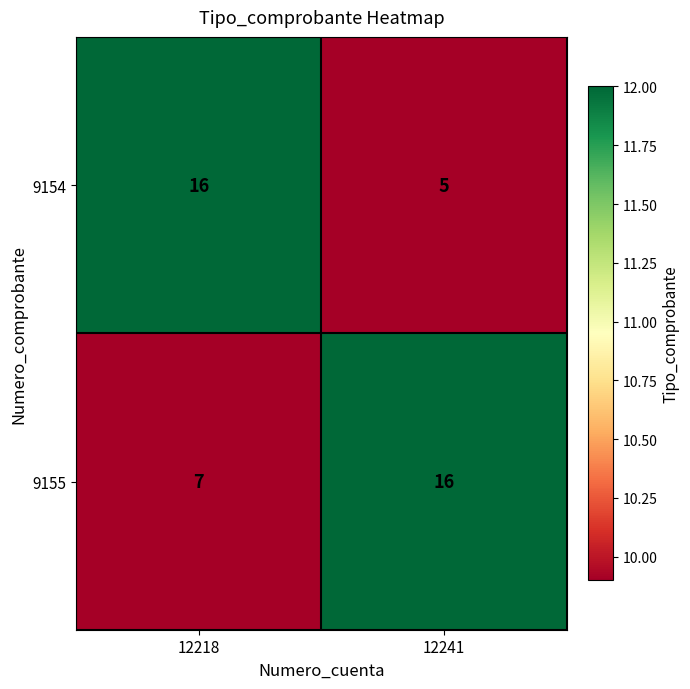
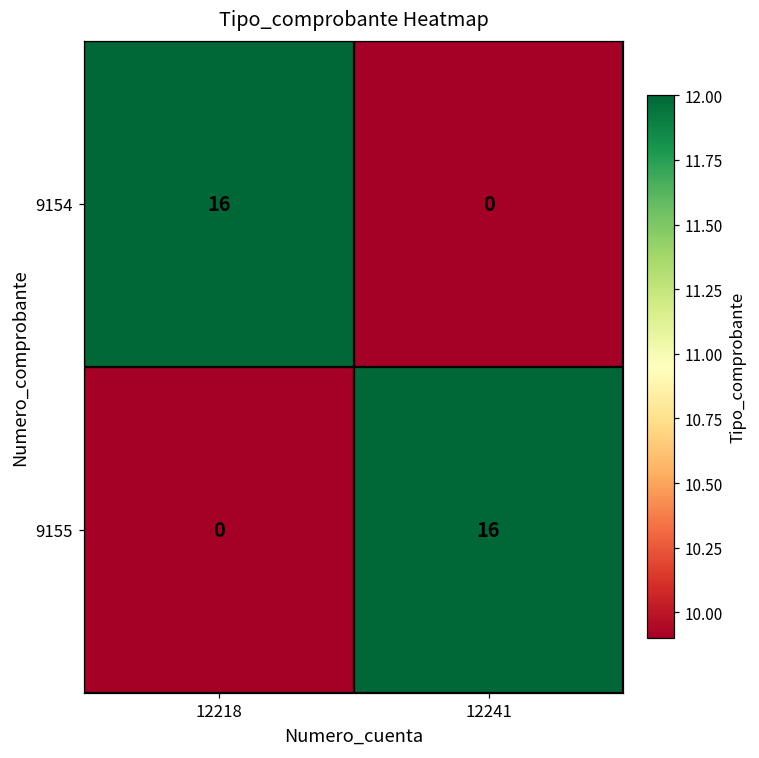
9154, 12241: 5 -> 0
9155, 12218: 7 -> 0
